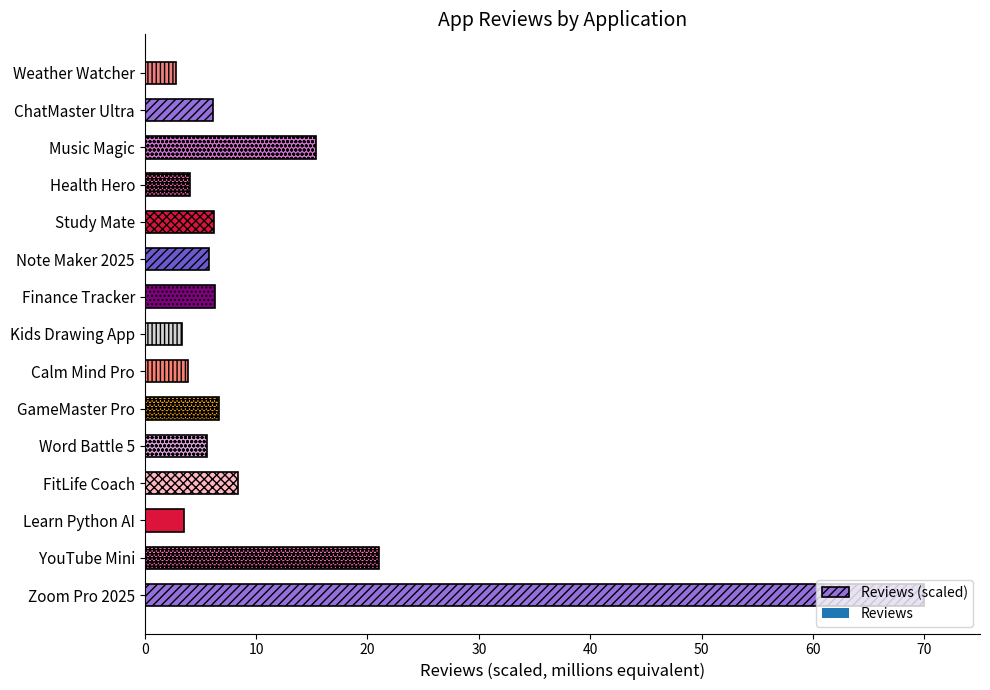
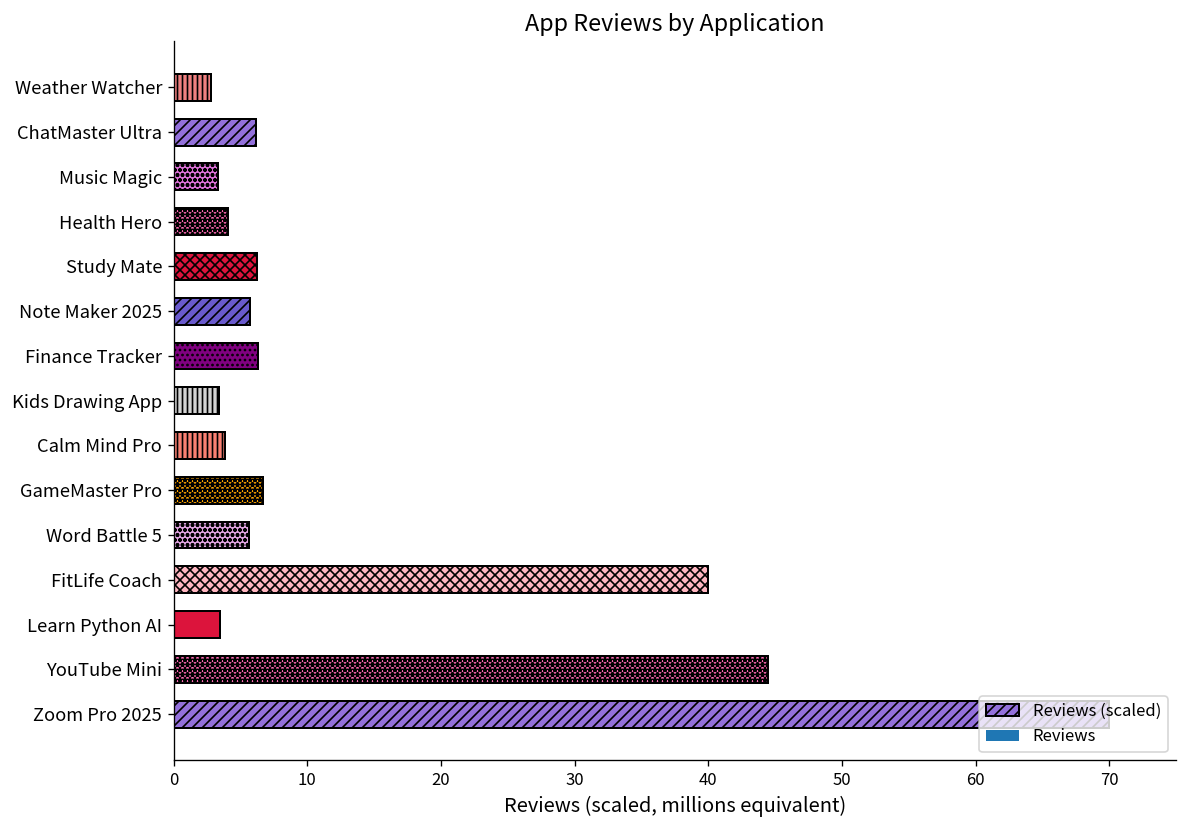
Music Magic: 15.4 -> 3.3
FitLife Coach: 8.4 -> 40.0
YouTube Mini: 21.0 -> 44.5
